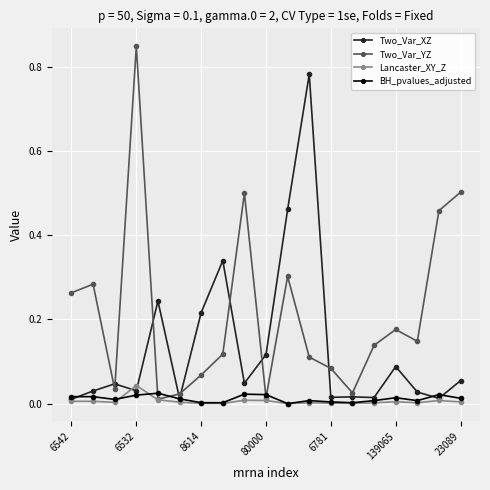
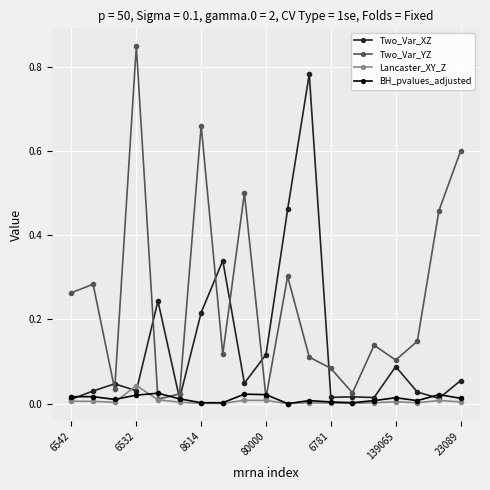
Two_Var_YZ, 8614: 0.07 -> 0.66
Two_Var_YZ, 139065: 0.18 -> 0.10
Two_Var_YZ, 23089: 0.50 -> 0.60
